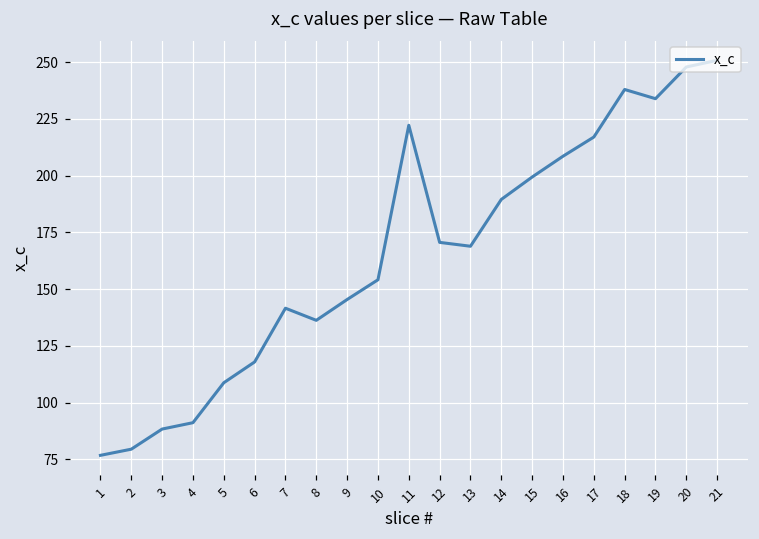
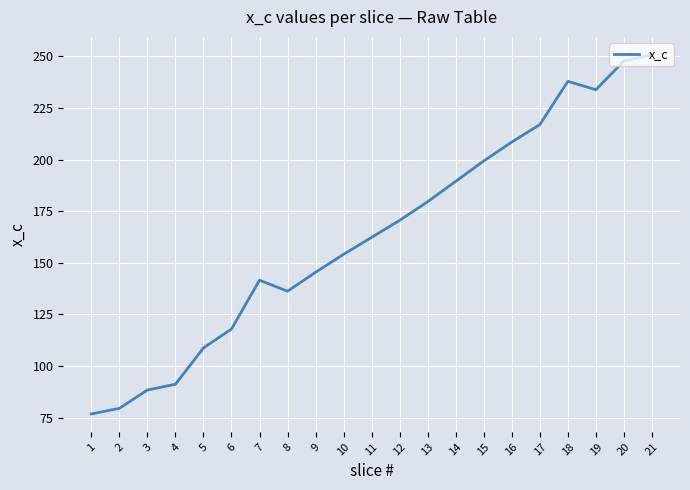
11: 222 -> 162
13: 169 -> 180
